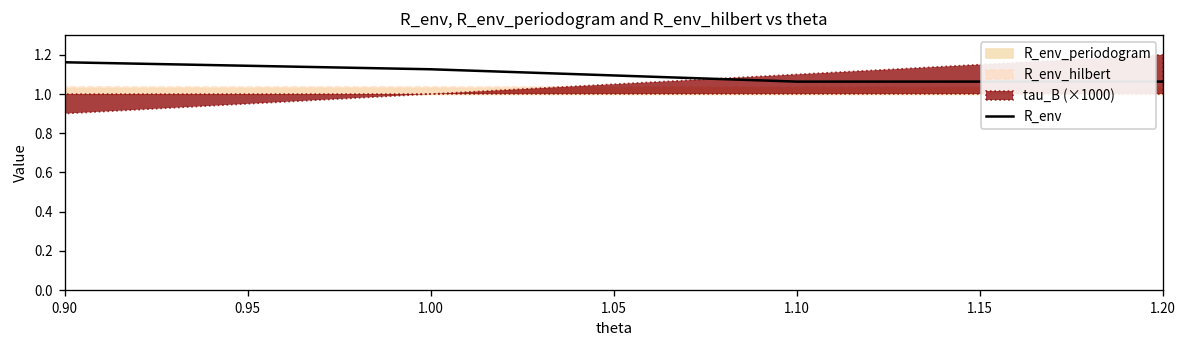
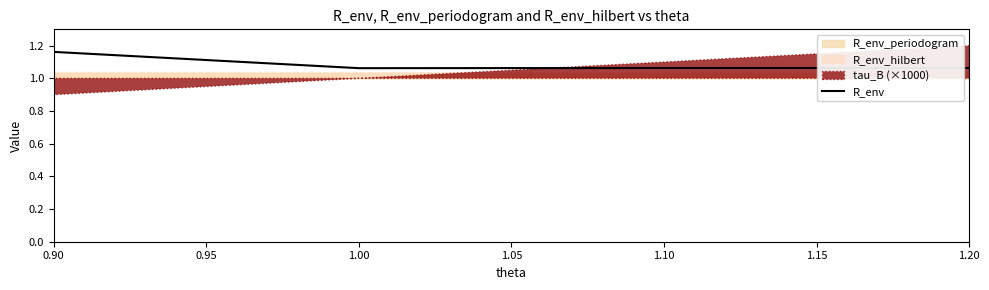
R_env, 1.00: 1.13 -> 1.06
